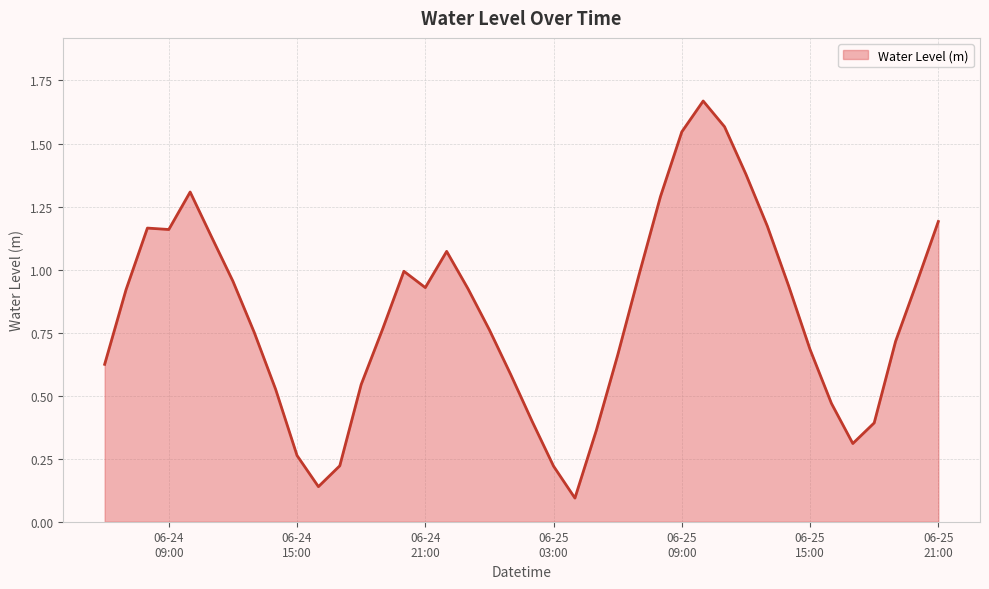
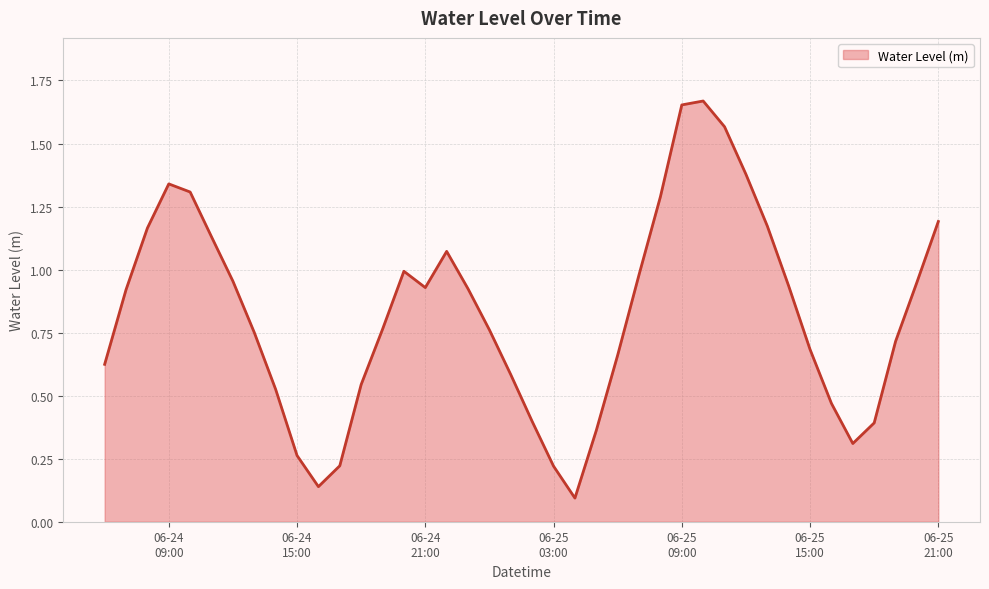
06-24 09:00: 1.16 -> 1.34
06-25 09:00: 1.55 -> 1.65
